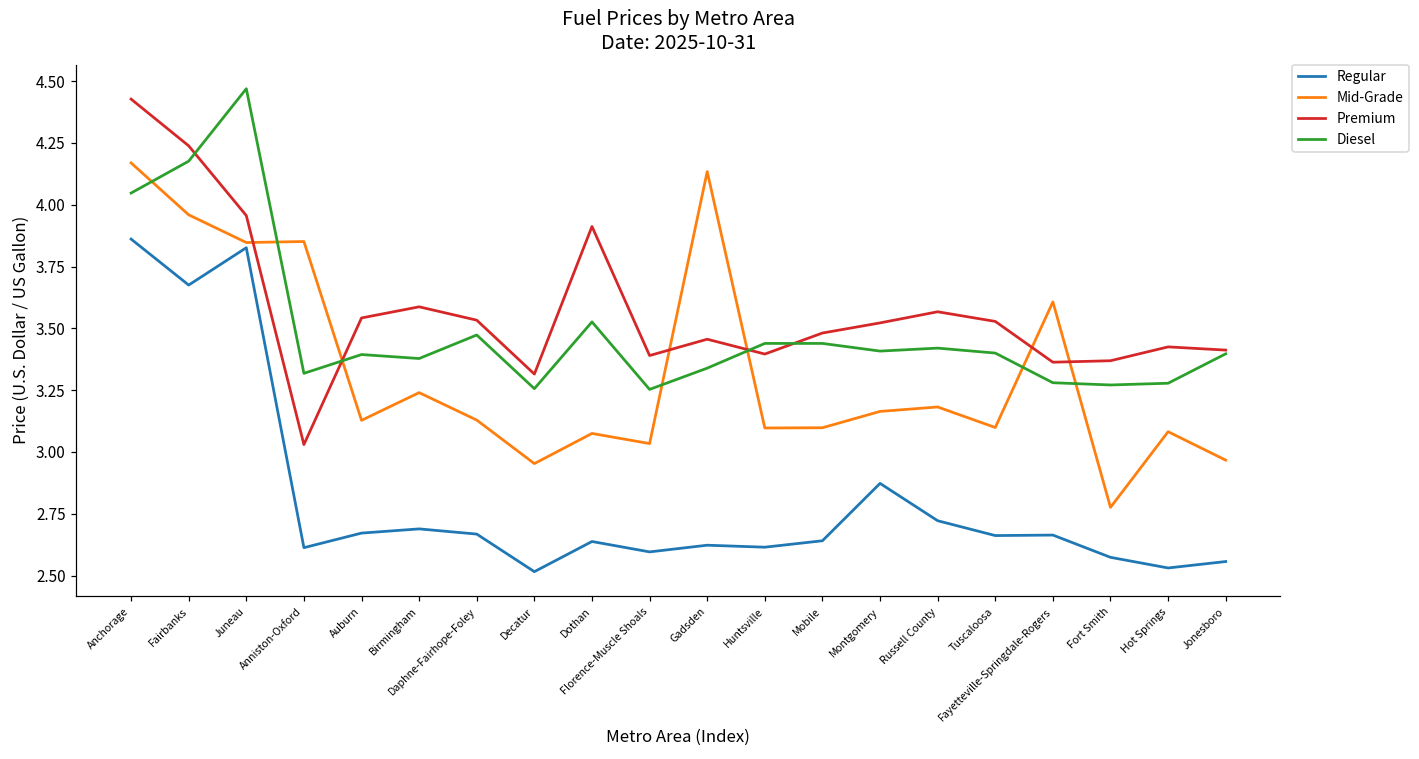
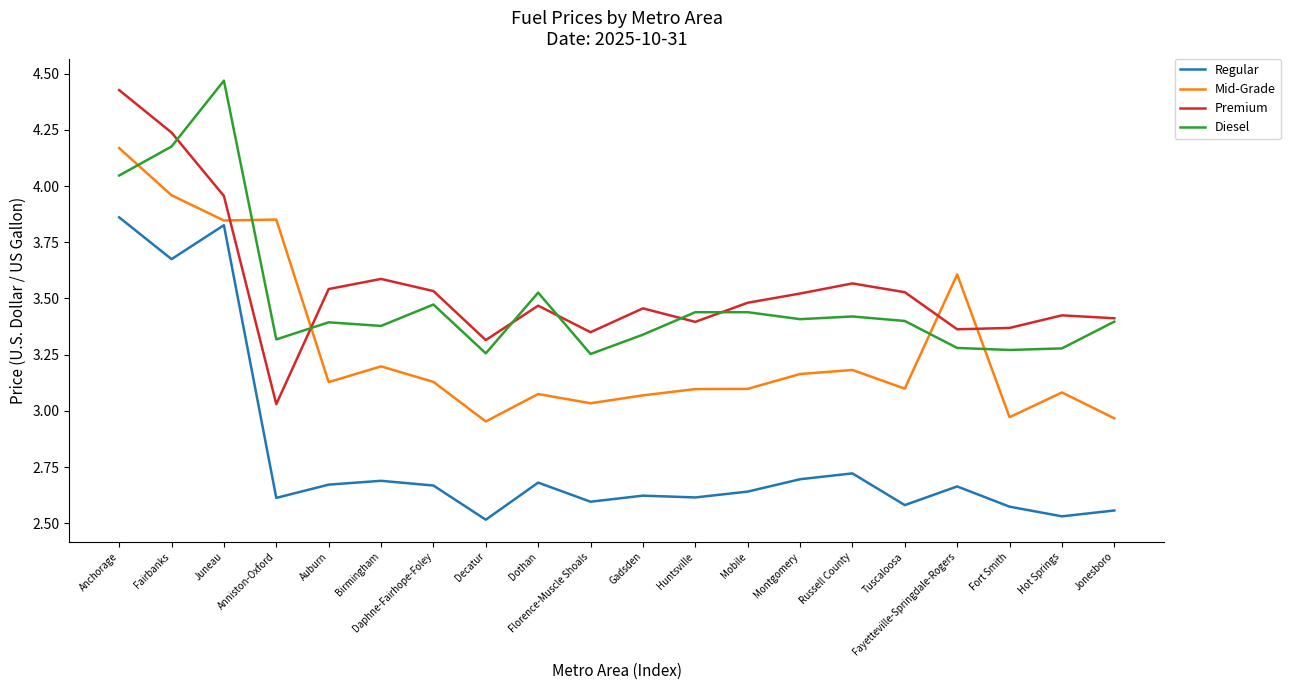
Mid-Grade, Birmingham: 3.24 -> 3.20
Regular, Dothan: 2.64 -> 2.68
Premium, Dothan: 3.91 -> 3.47
Premium, Florence-Muscle Shoals: 3.39 -> 3.35
Mid-Grade, Gadsden: 4.13 -> 3.07
Regular, Montgomery: 2.87 -> 2.70
Regular, Tuscaloosa: 2.66 -> 2.58
Mid-Grade, Fort Smith: 2.78 -> 2.97
